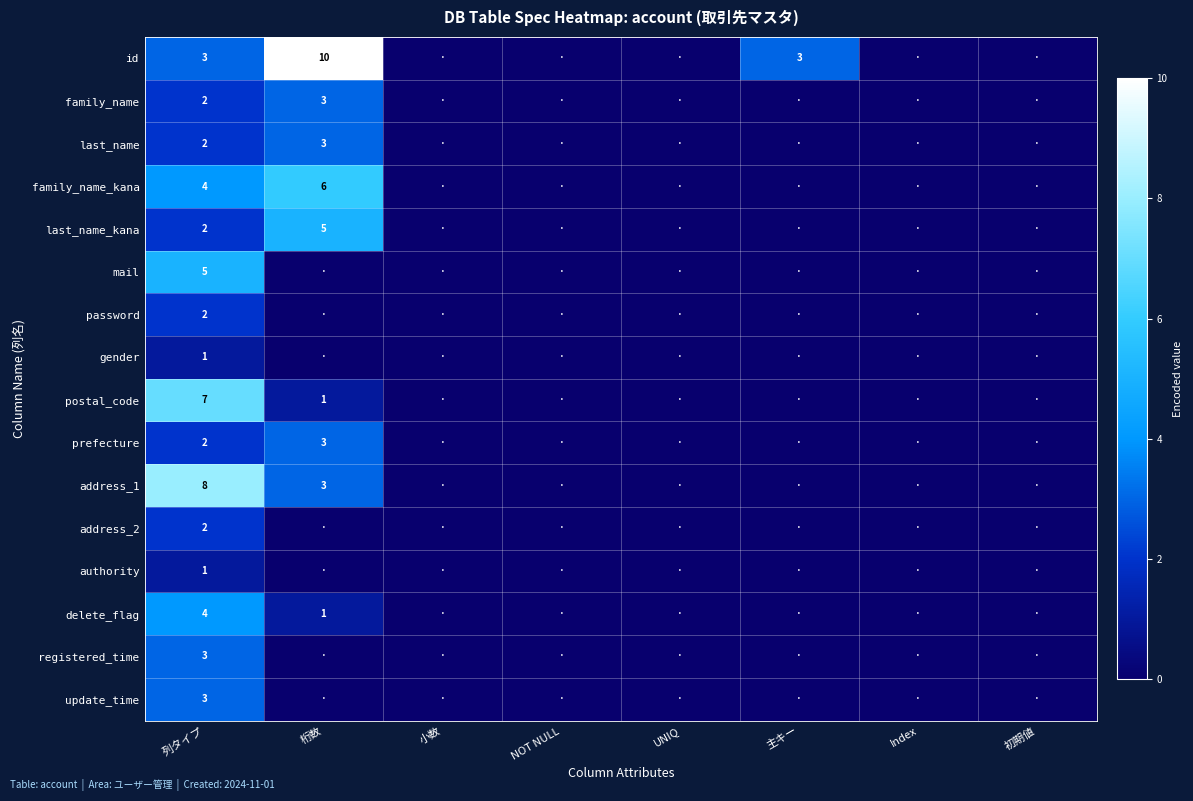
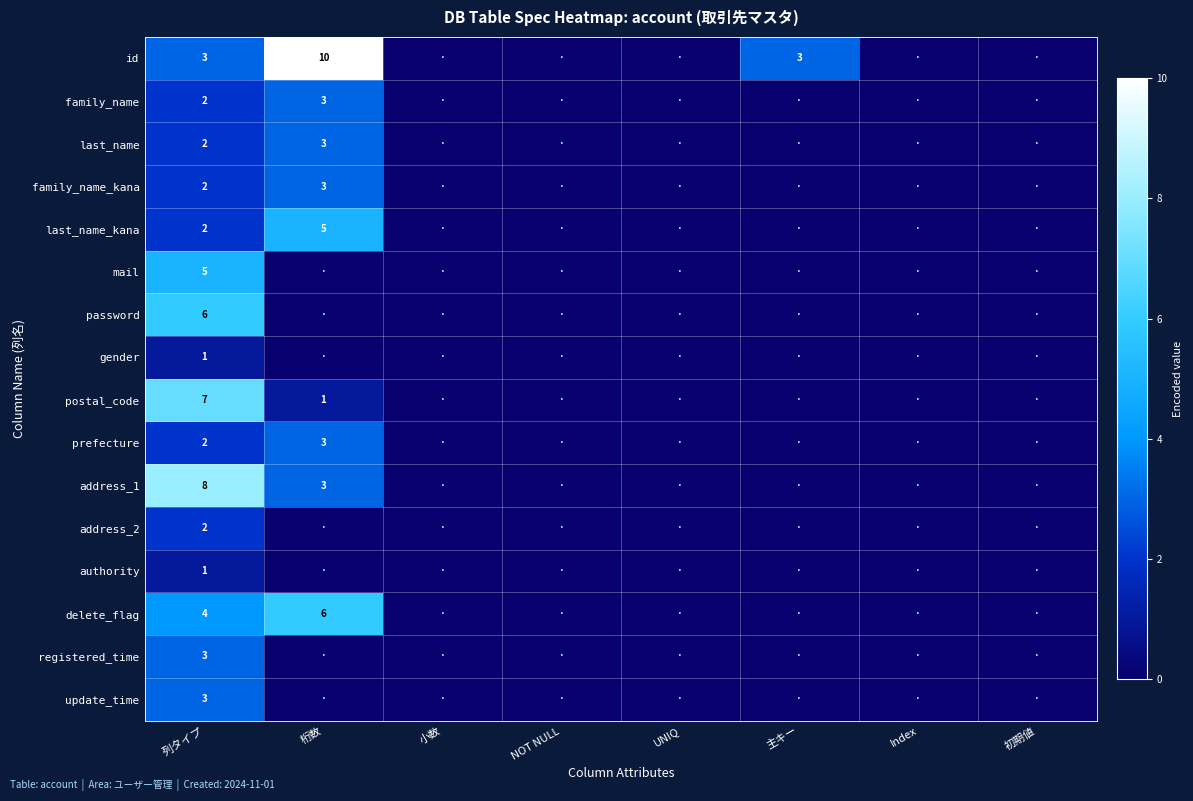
family_name_kana, 列タイプ: 4 -> 2
family_name_kana, 桁数: 6 -> 3
password, 列タイプ: 2 -> 6
delete_flag, 桁数: 1 -> 6
